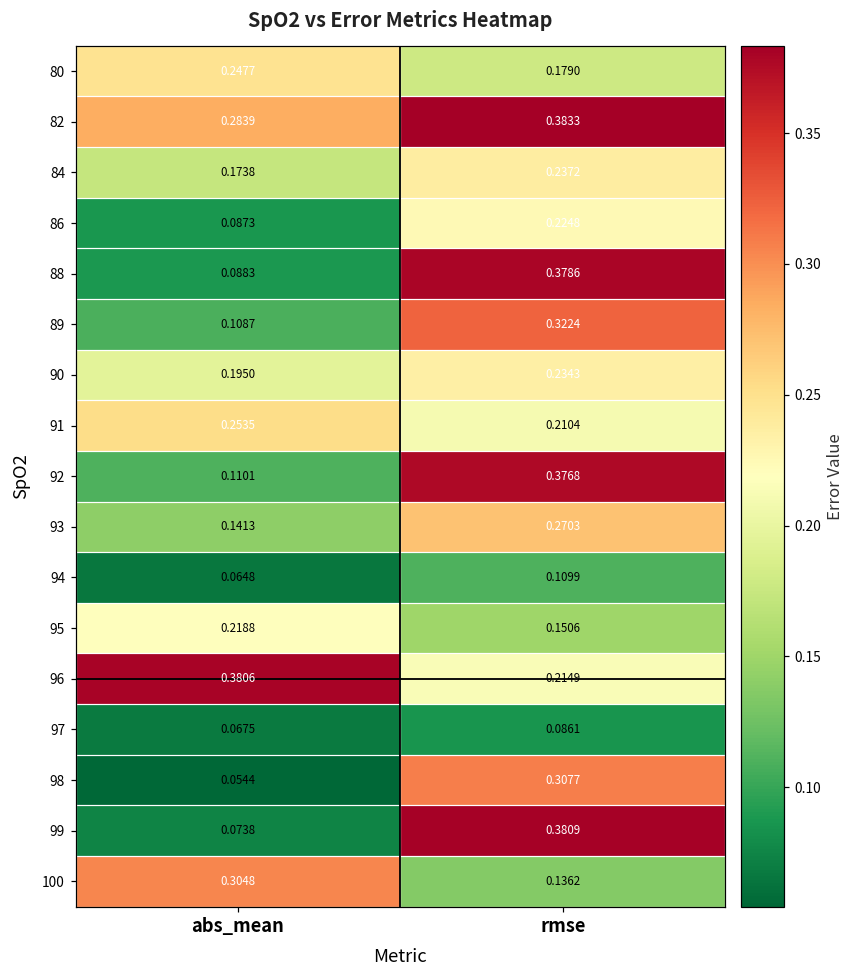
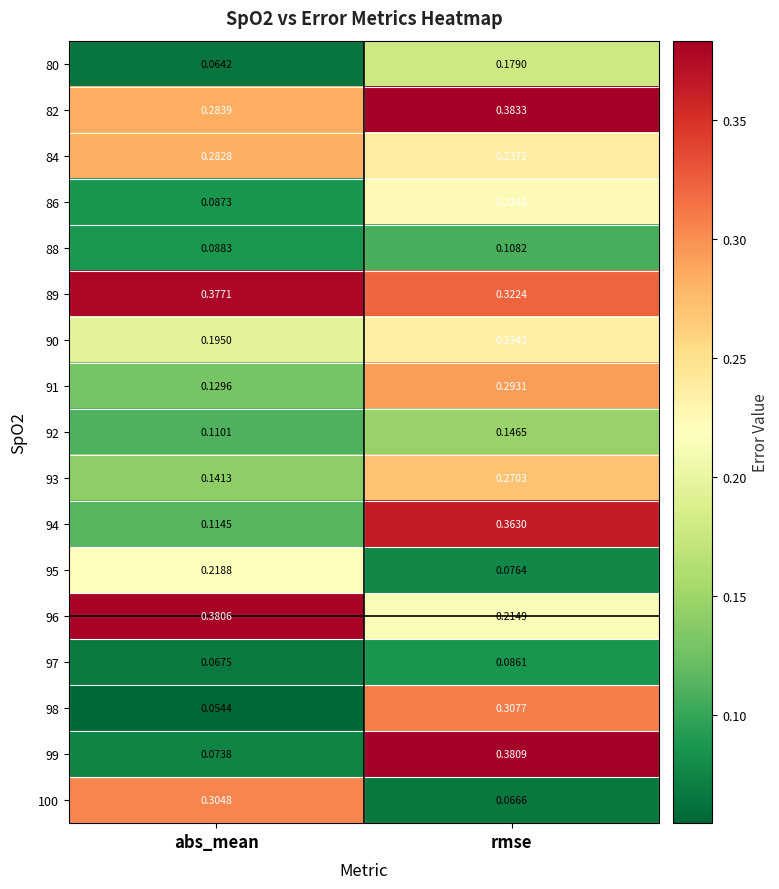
80, abs_mean: 0.2477 -> 0.0642
84, abs_mean: 0.1738 -> 0.2828
88, rmse: 0.3786 -> 0.1082
89, abs_mean: 0.1087 -> 0.3771
91, abs_mean: 0.2535 -> 0.1296
91, rmse: 0.2104 -> 0.2931
92, rmse: 0.3768 -> 0.1465
94, abs_mean: 0.0648 -> 0.1145
94, rmse: 0.1099 -> 0.3630
95, rmse: 0.1506 -> 0.0764
100, rmse: 0.1362 -> 0.0666
